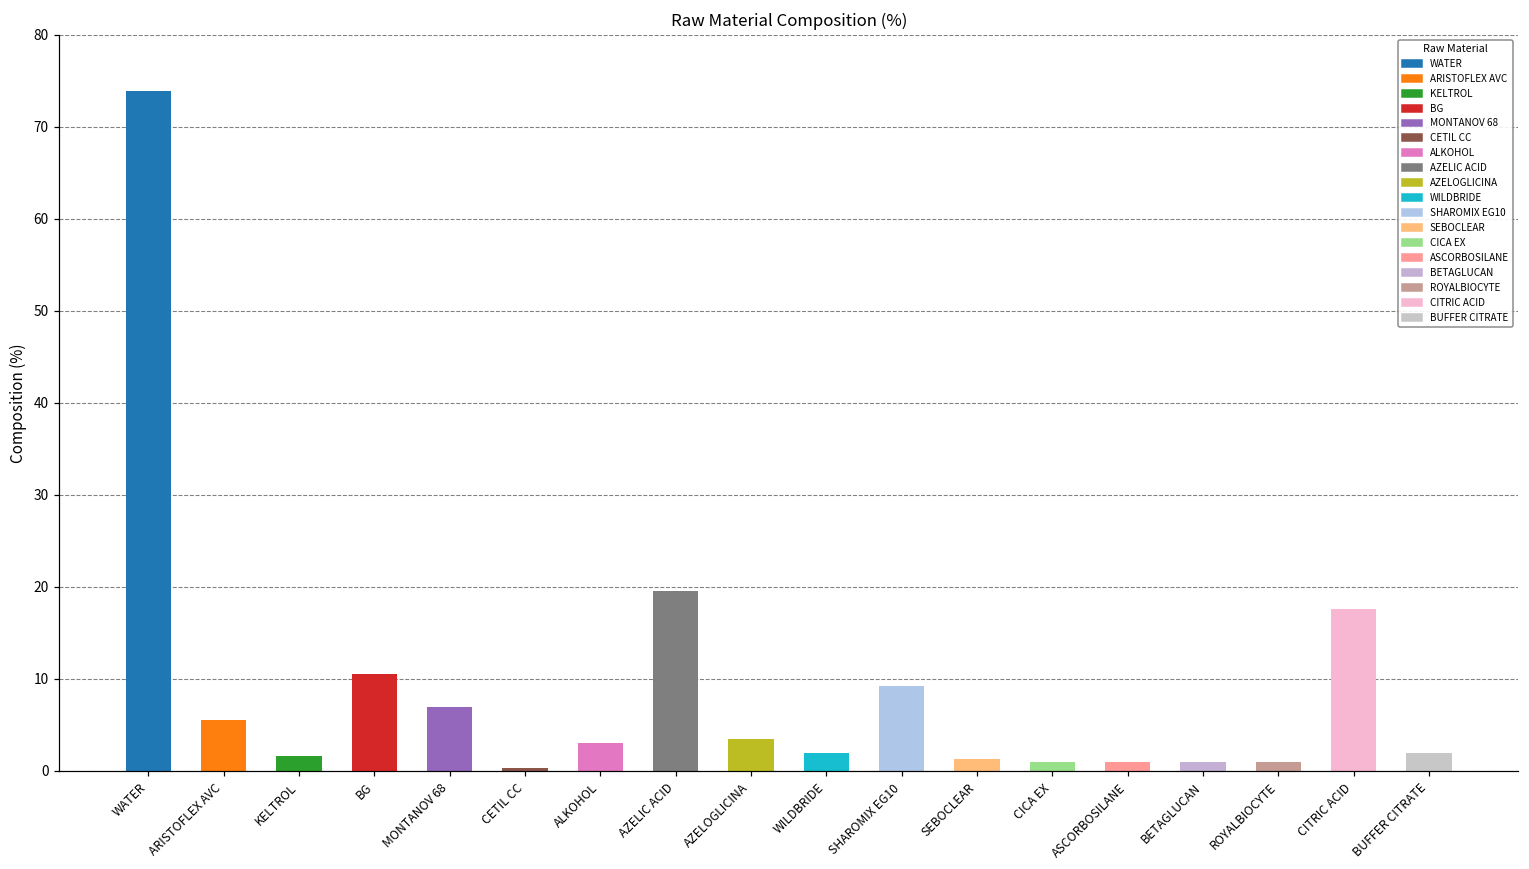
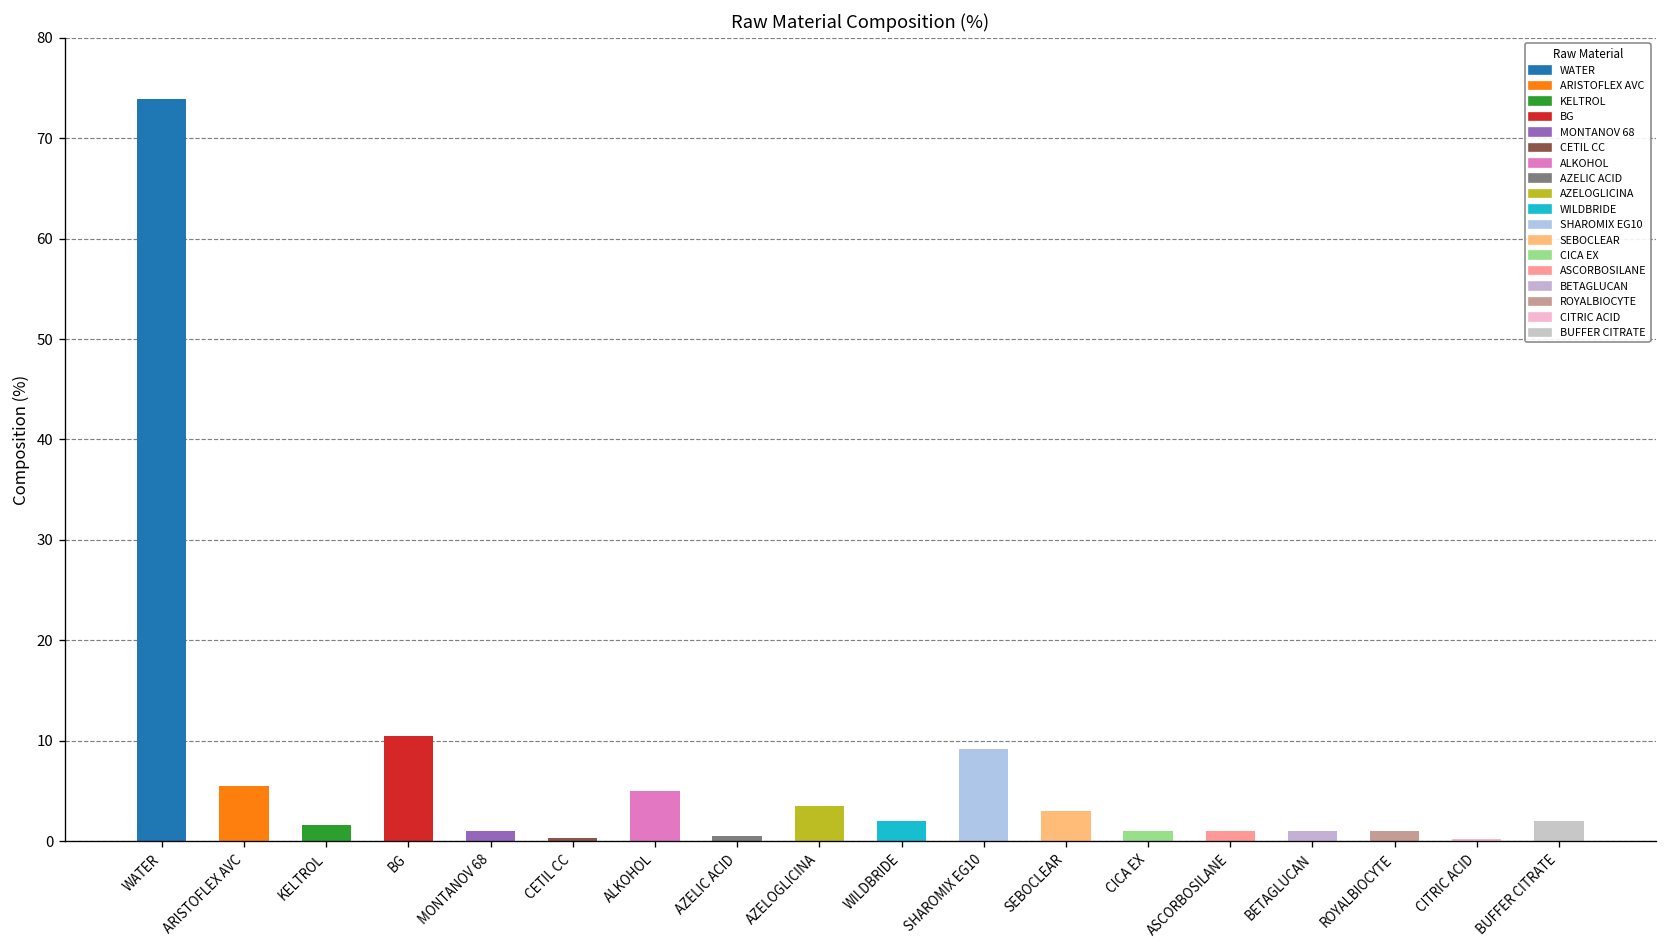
MONTANOV 68: 7 -> 1
ALKOHOL: 3 -> 5
AZELIC ACID: 20 -> 1
SEBOCLEAR: 1 -> 3
CITRIC ACID: 18 -> 0
